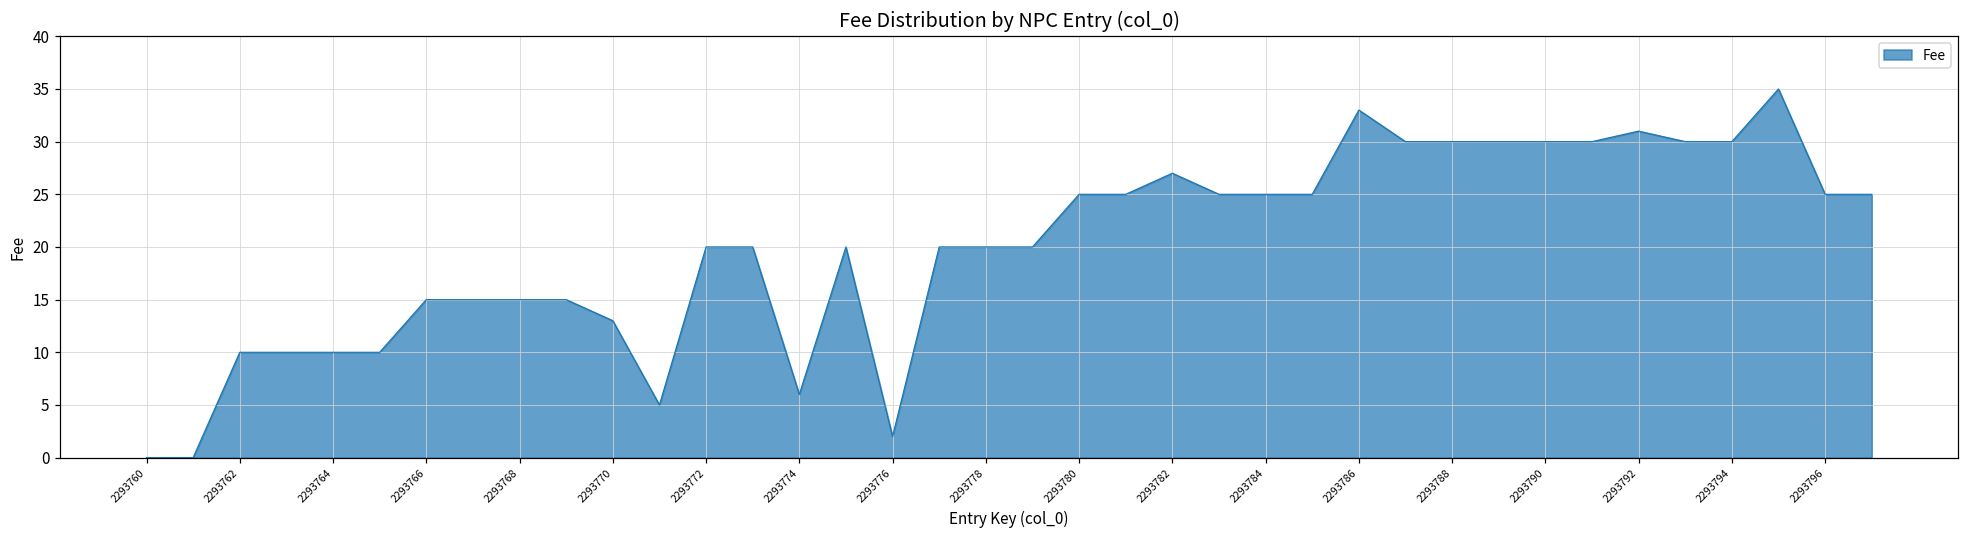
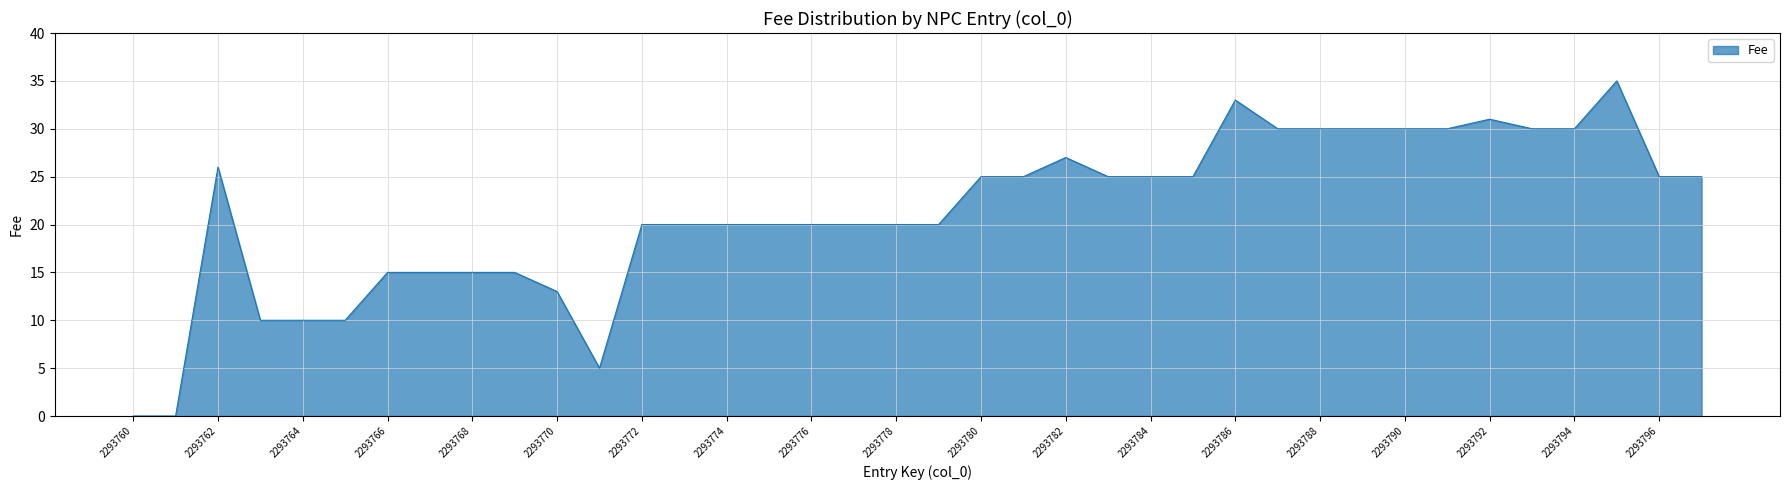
2293762: 10 -> 26
2293774: 6 -> 20
2293776: 2 -> 20
